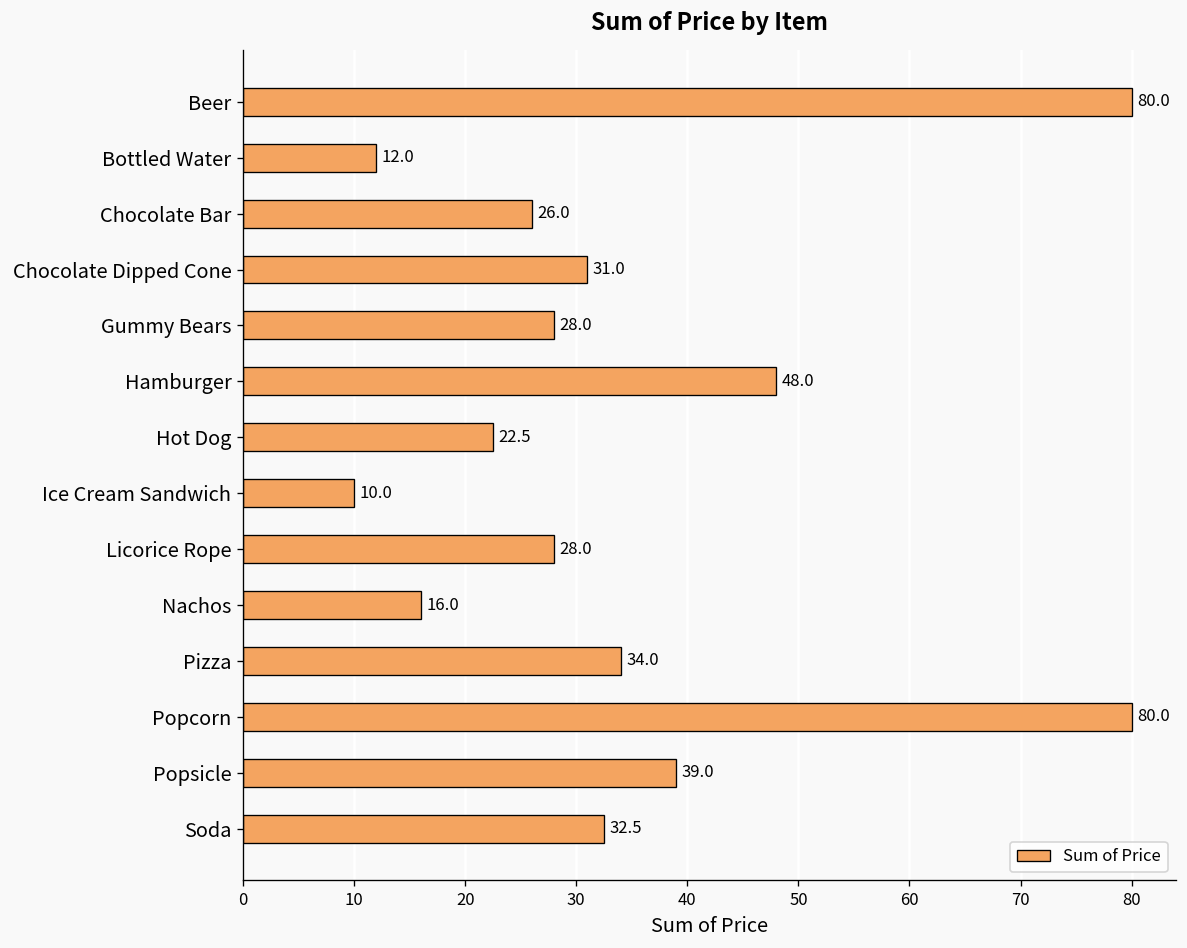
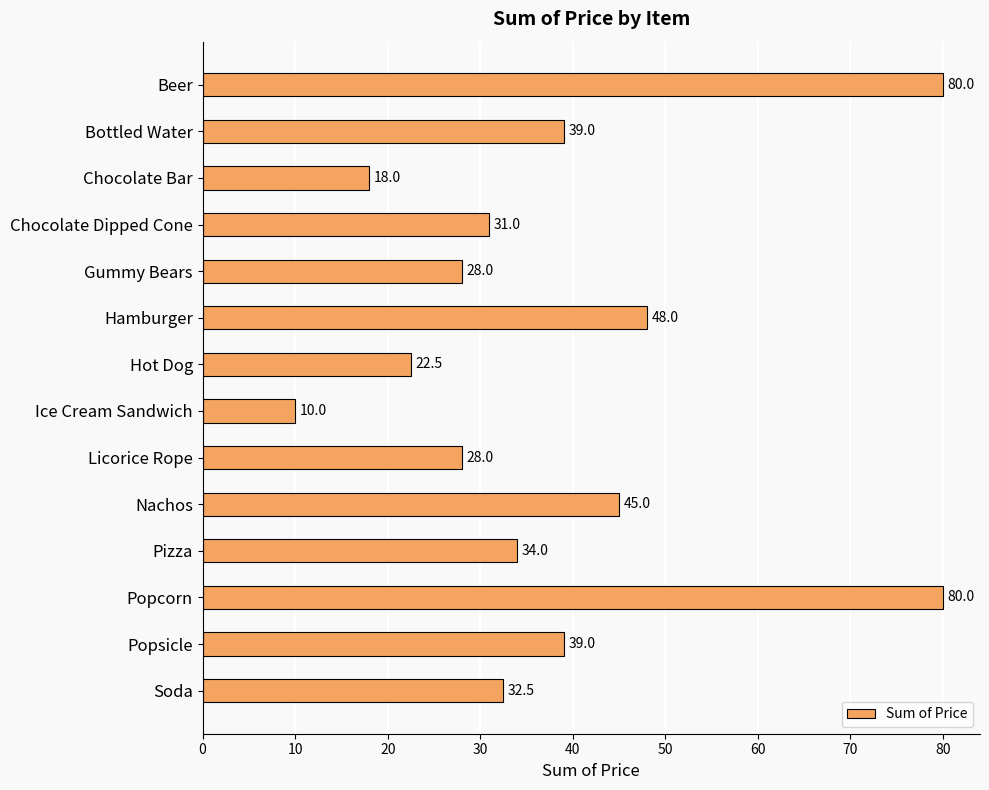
Bottled Water: 12.0 -> 39.0
Chocolate Bar: 26.0 -> 18.0
Nachos: 16.0 -> 45.0
